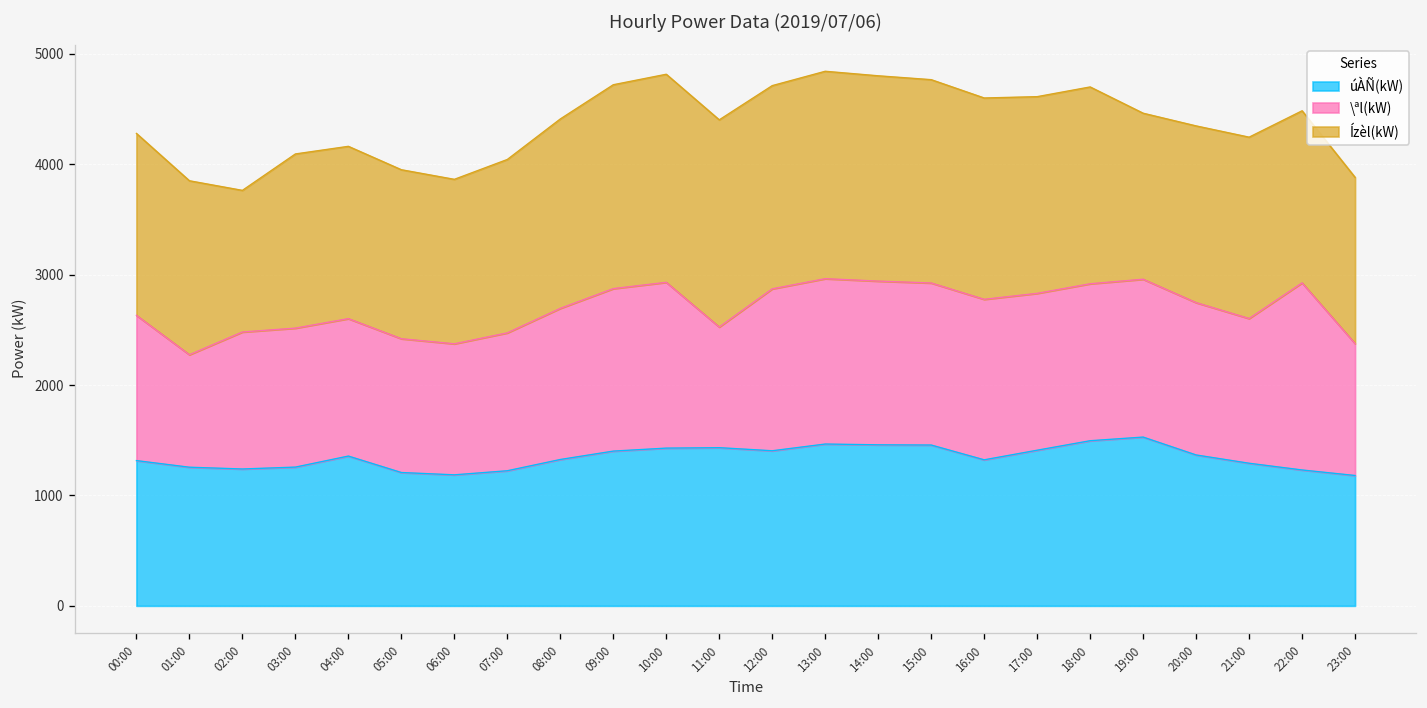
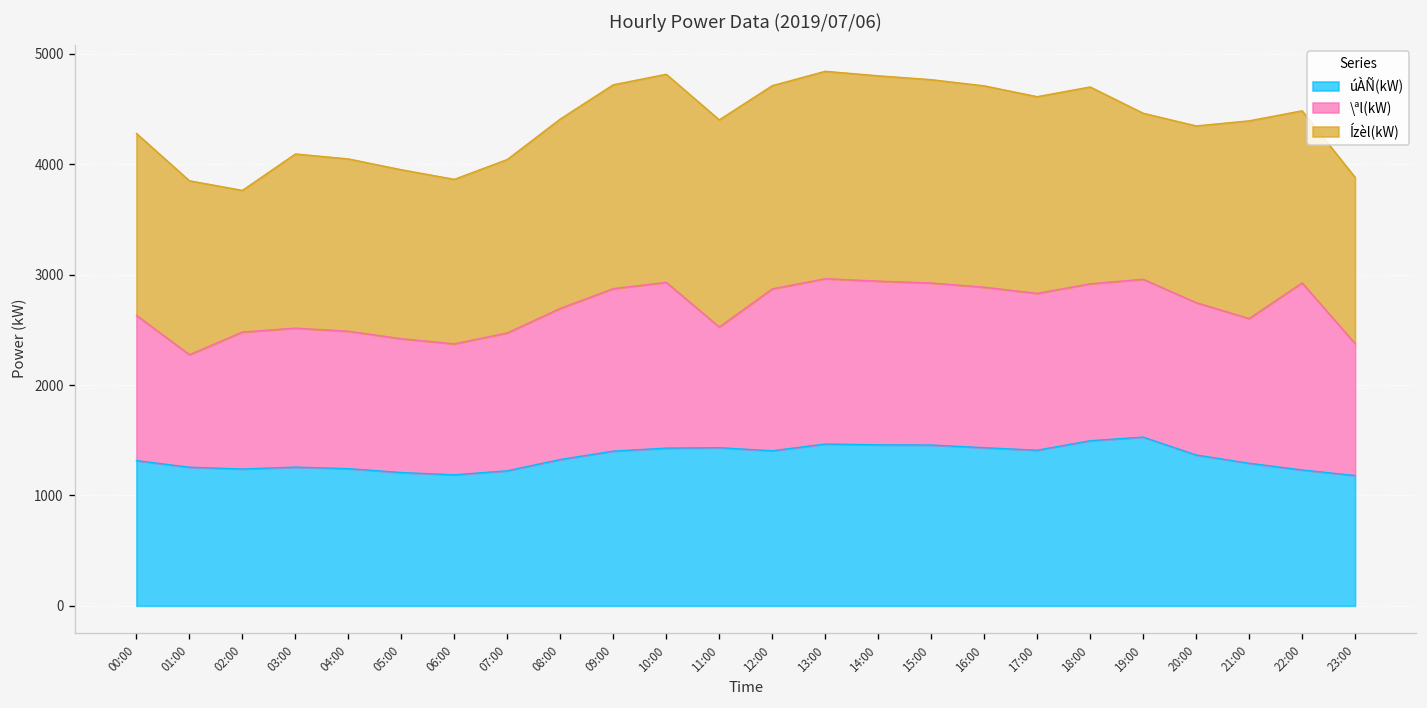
úÀÑ(kW), 04:00: 1400 -> 1200
úÀÑ(kW), 16:00: 1300 -> 1400
Ízèl(kW), 21:00: 1600 -> 1800
